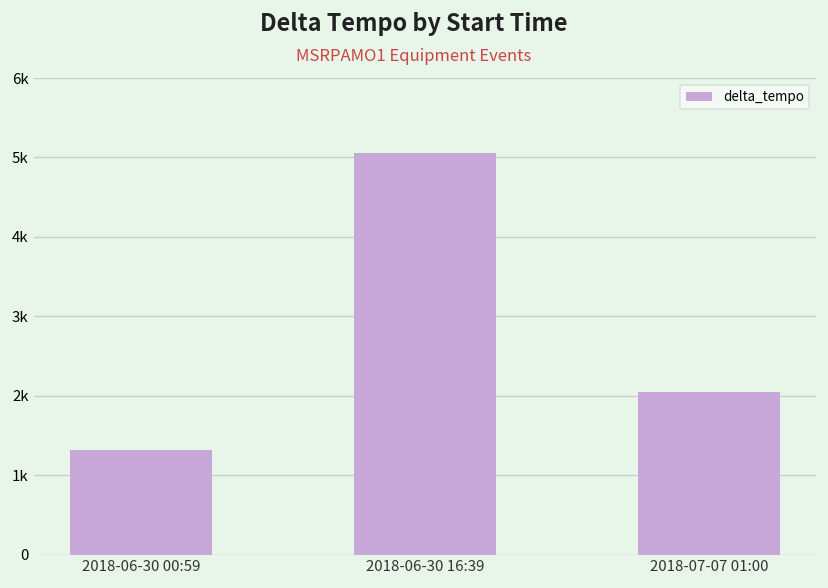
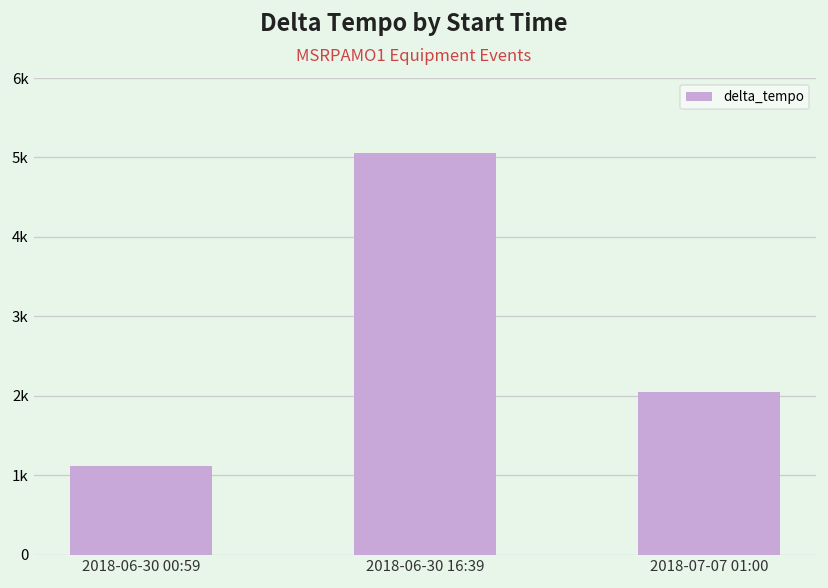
2018-06-30 00:59: 1300 -> 1100
